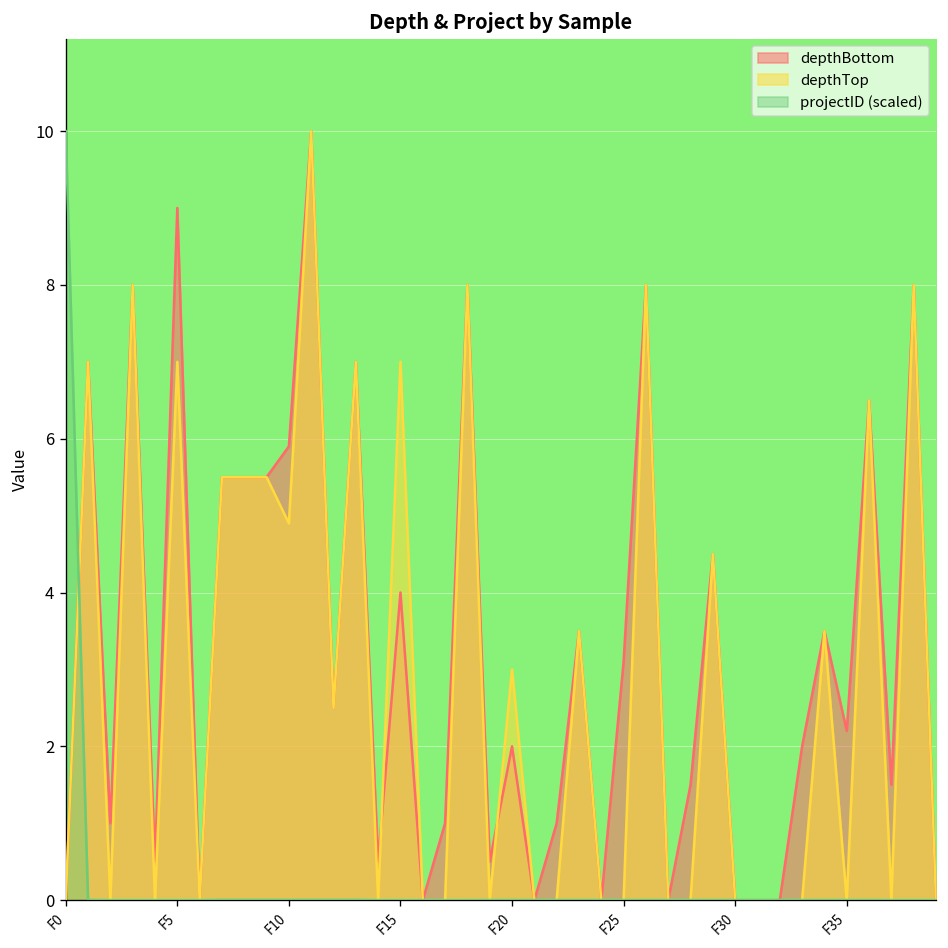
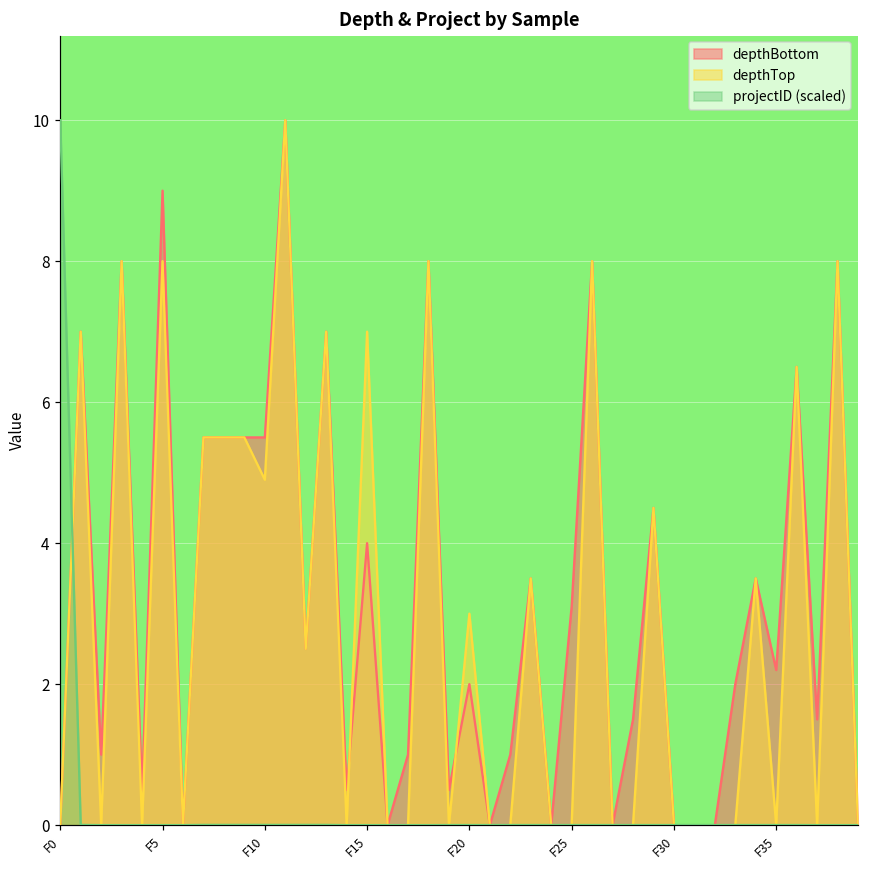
depthTop, F5: 7 -> 8
depthBottom, F10: 5.9 -> 5.5
